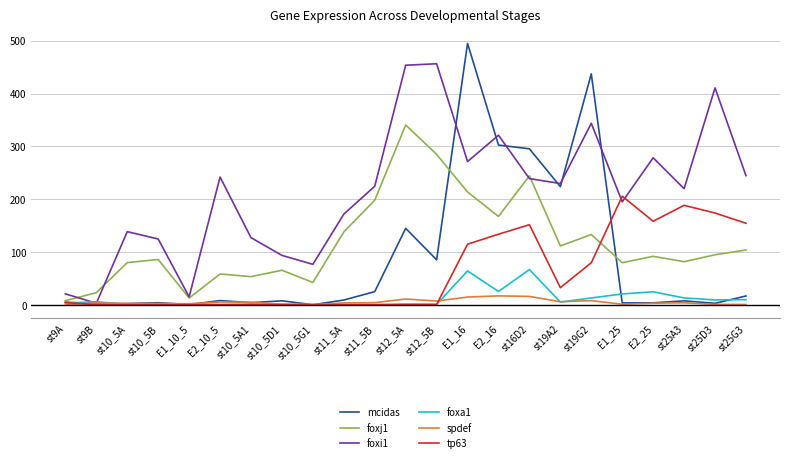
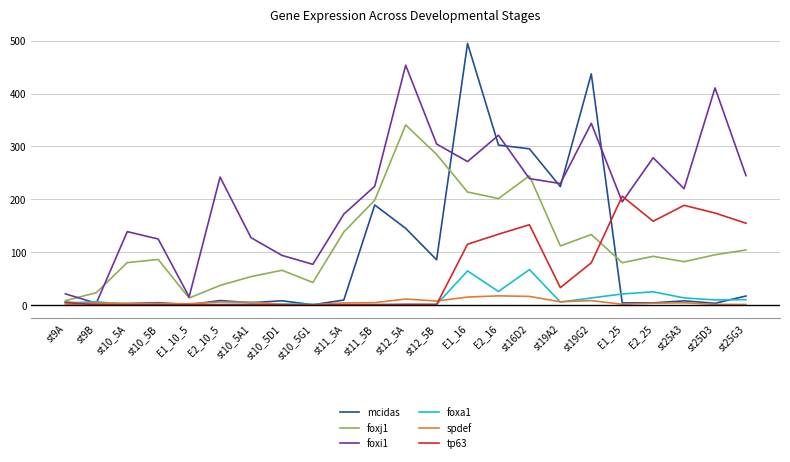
foxj1, E2_10_5: 60 -> 40
mcidas, st11_5B: 30 -> 190
foxi1, st12_5B: 460 -> 300
foxj1, E2_16: 170 -> 200
